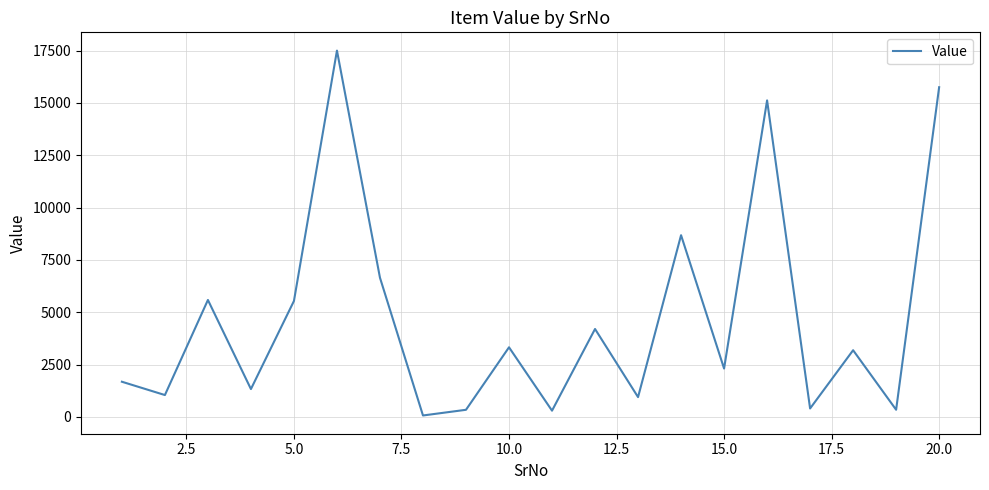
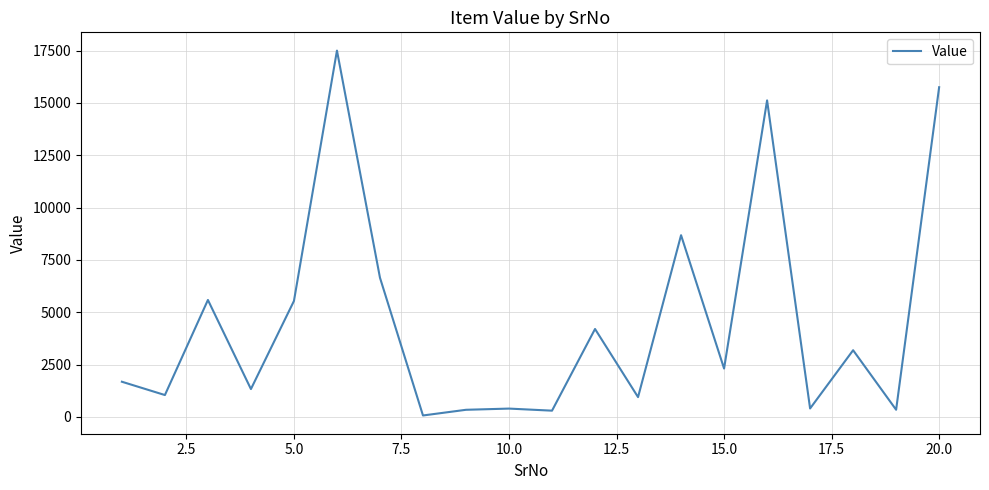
10.0: 3300 -> 400
